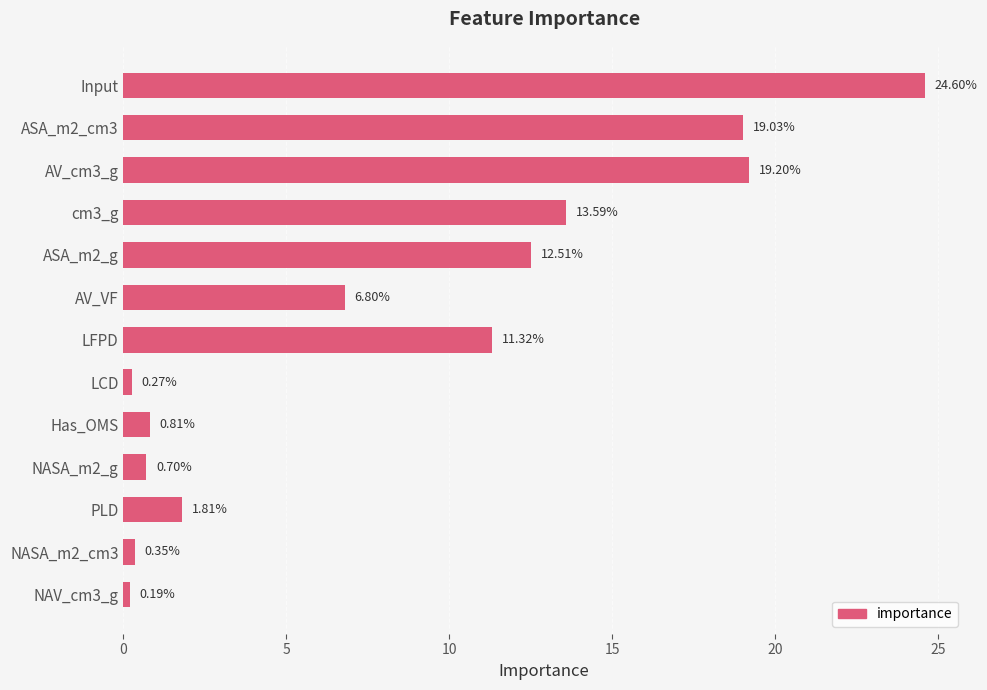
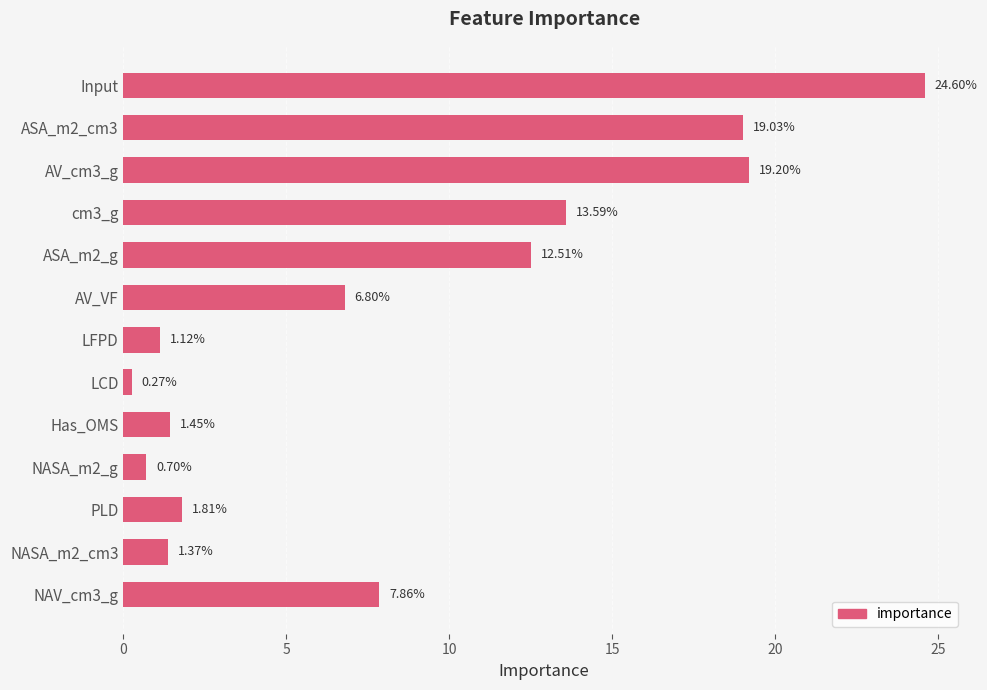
LFPD: 11.32% -> 1.12%
Has_OMS: 0.81% -> 1.45%
NASA_m2_cm3: 0.35% -> 1.37%
NAV_cm3_g: 0.19% -> 7.86%
